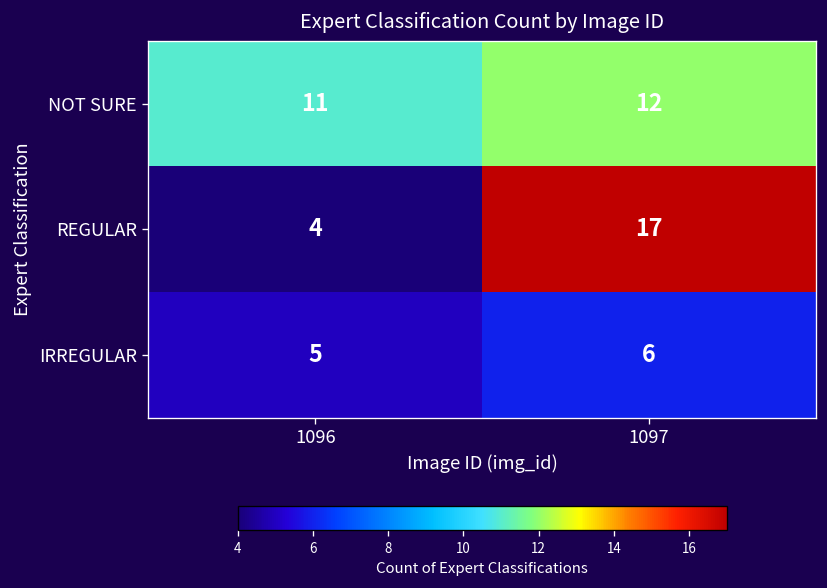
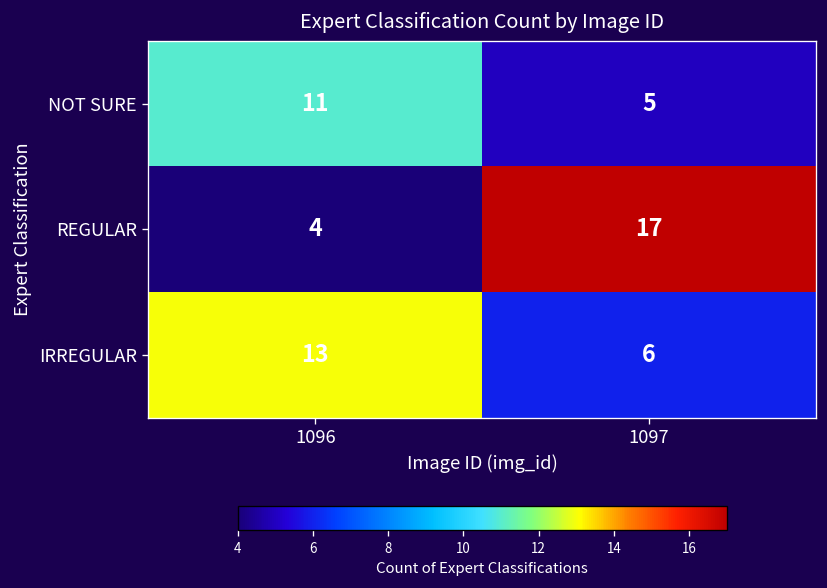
NOT SURE, 1097: 12 -> 5
IRREGULAR, 1096: 5 -> 13
